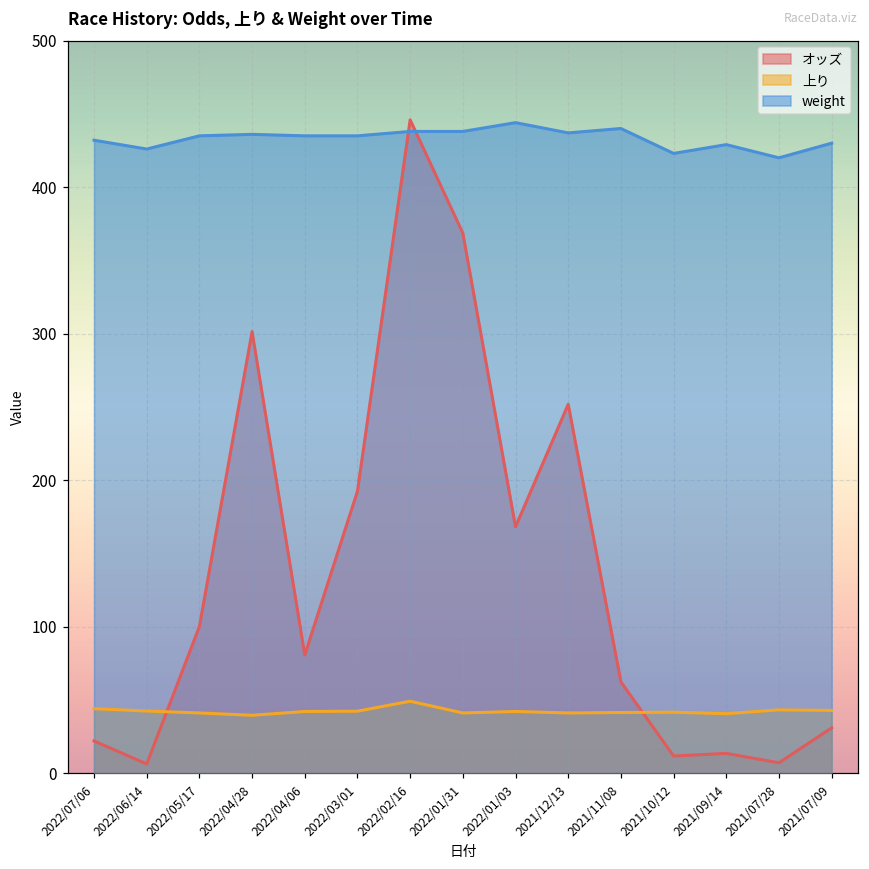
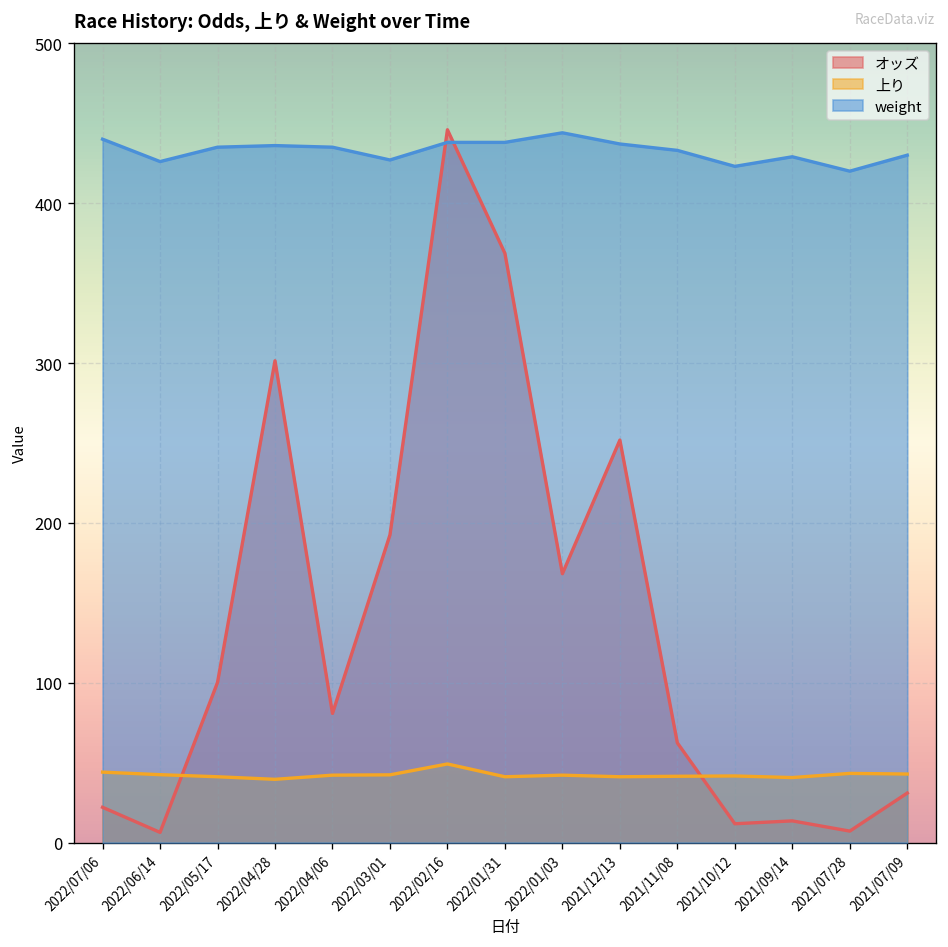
weight, 2022/07/06: 432 -> 440
weight, 2022/03/01: 435 -> 427
weight, 2021/11/08: 440 -> 433
